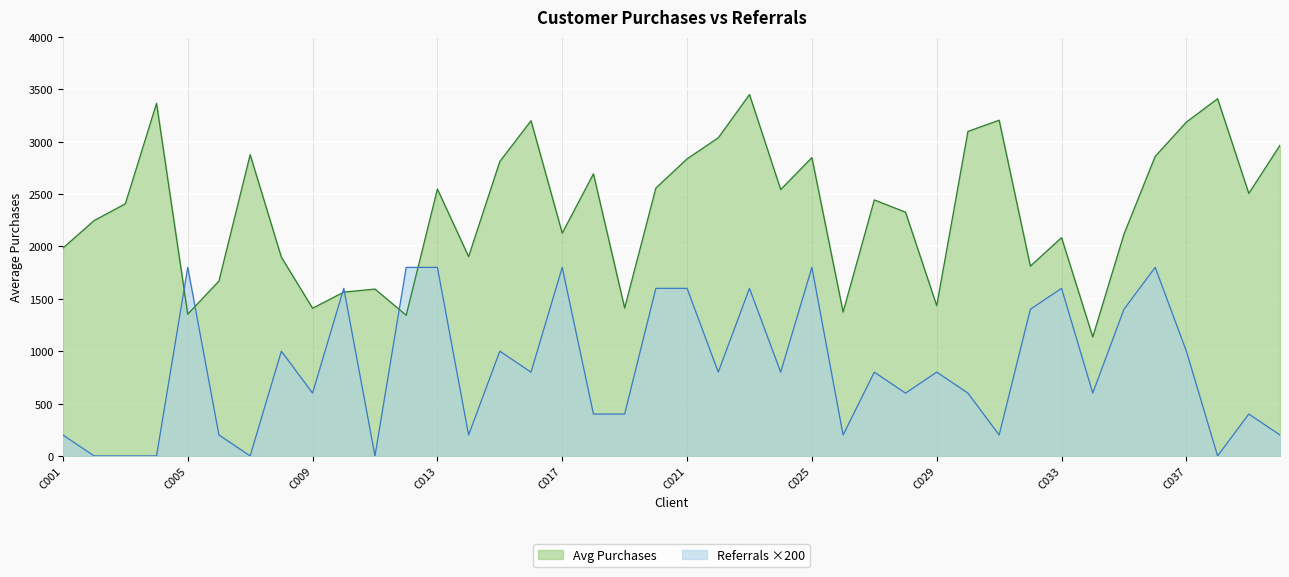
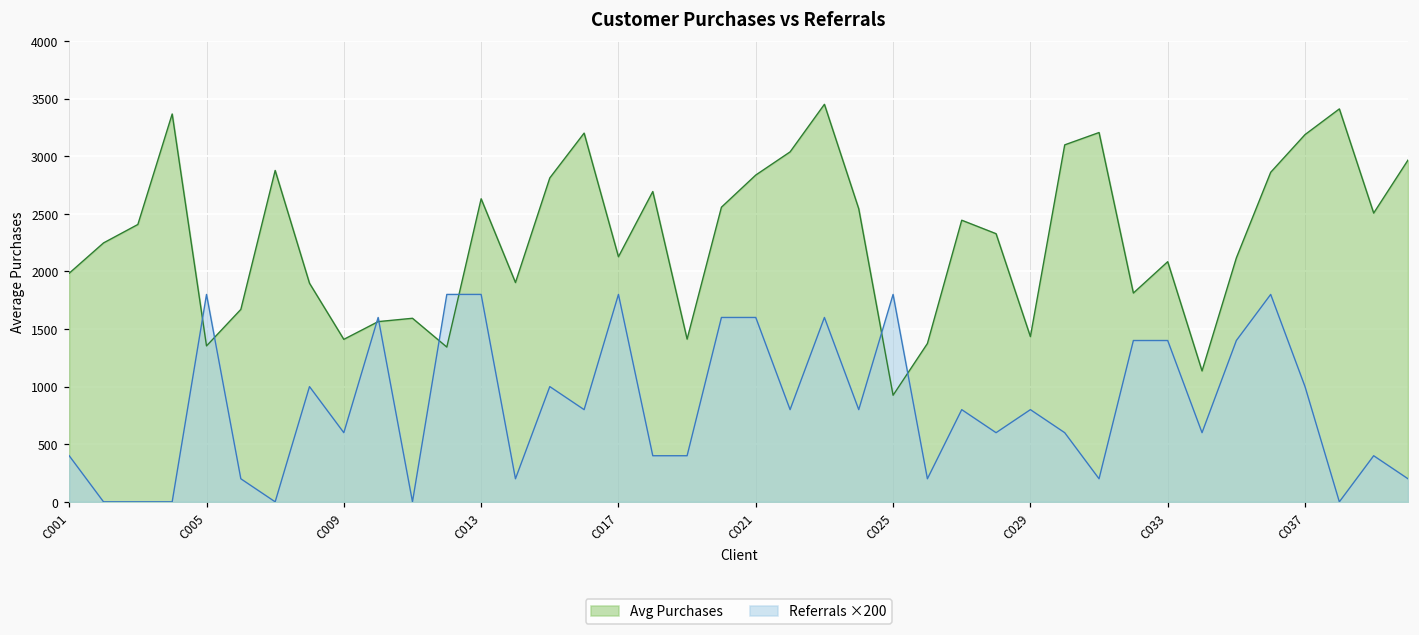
Referrals ×200, C001: 200 -> 400
Avg Purchases, C013: 2550 -> 2630
Avg Purchases, C025: 2850 -> 930
Referrals ×200, C033: 1600 -> 1400
